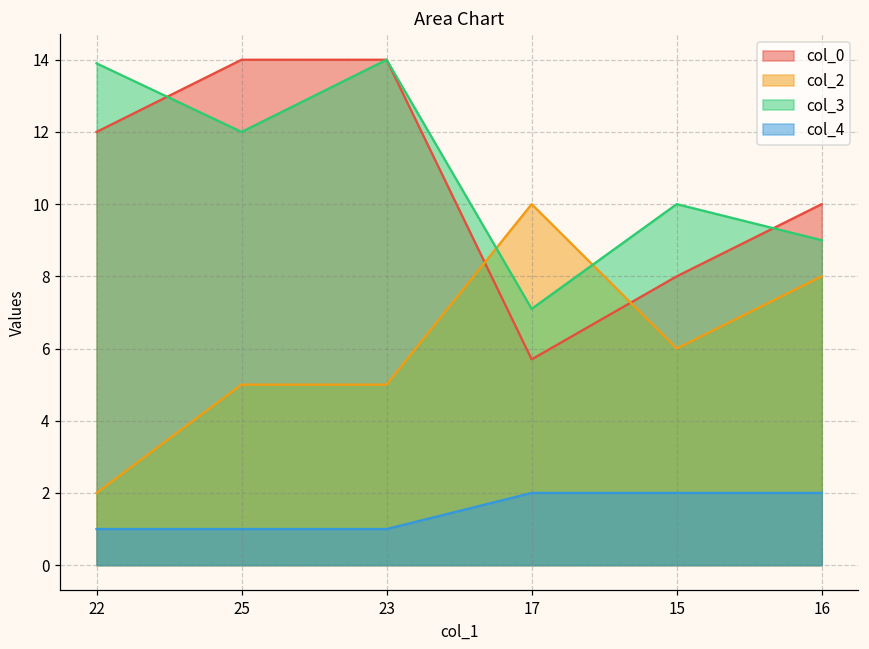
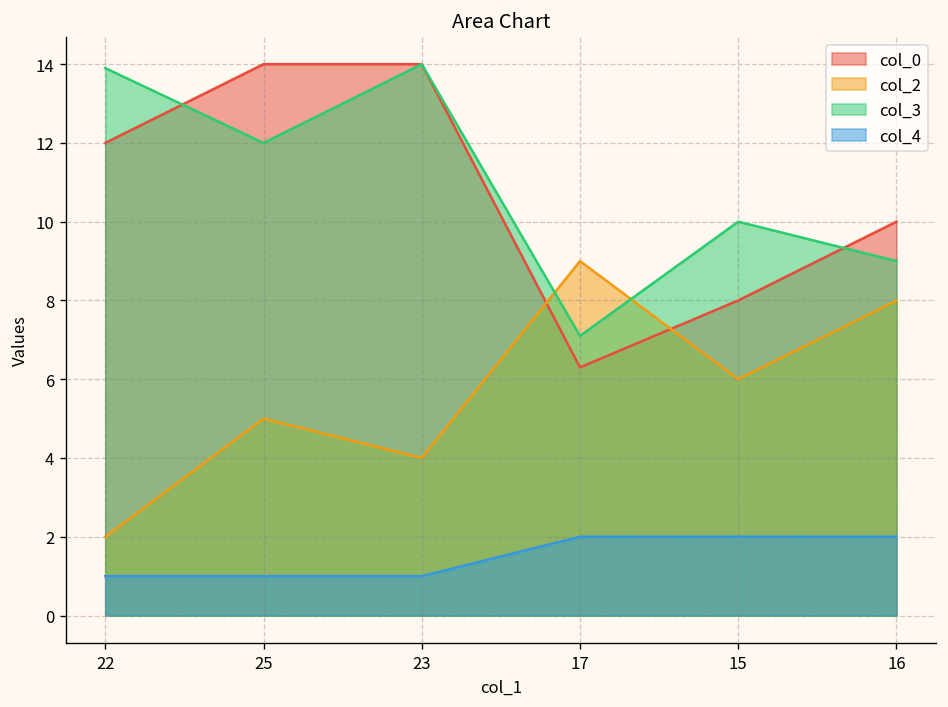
col_2, 23: 5 -> 4
col_0, 17: 5.7 -> 6.3
col_2, 17: 10 -> 9
